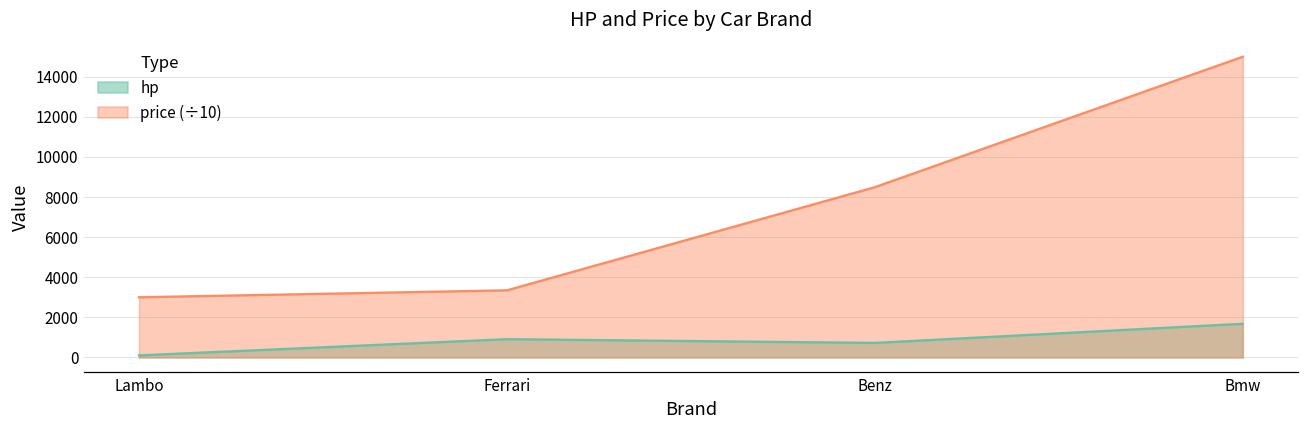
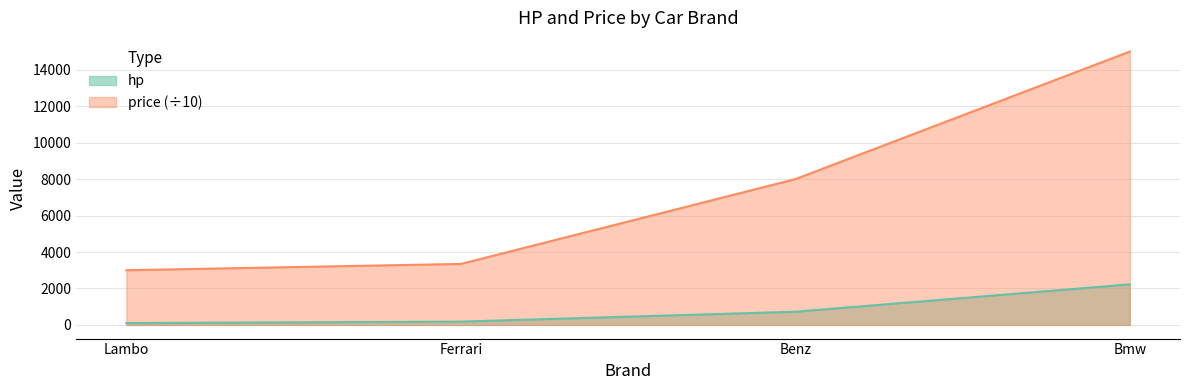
hp, Ferrari: 900 -> 200
price (÷10), Benz: 8500 -> 8000
hp, Bmw: 1700 -> 2200
